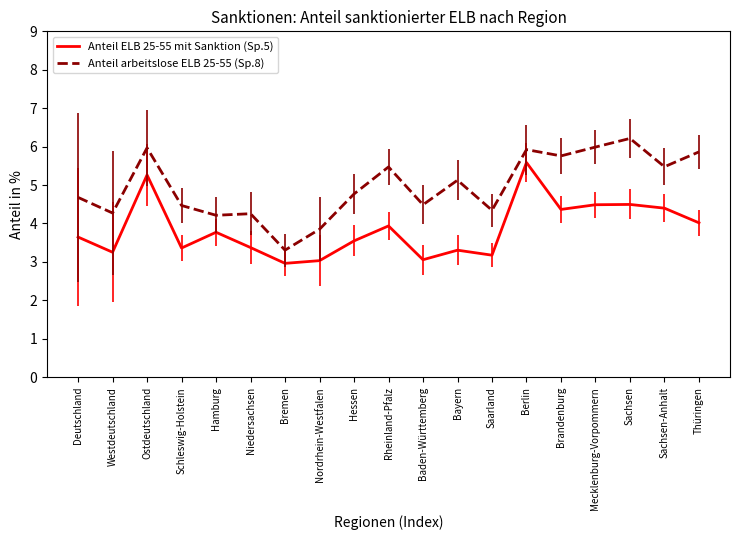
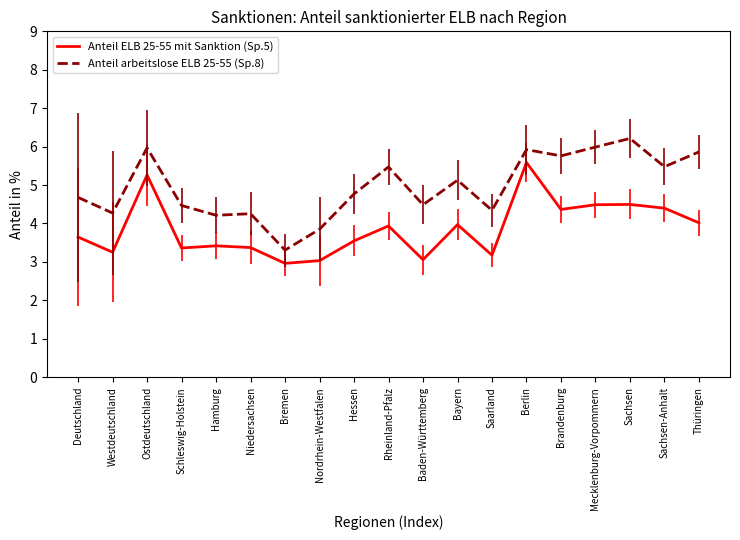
Anteil ELB 25-55 mit Sanktion (Sp.5), Hamburg: 3.8 -> 3.4
Anteil ELB 25-55 mit Sanktion (Sp.5), Bayern: 3.3 -> 4.0
